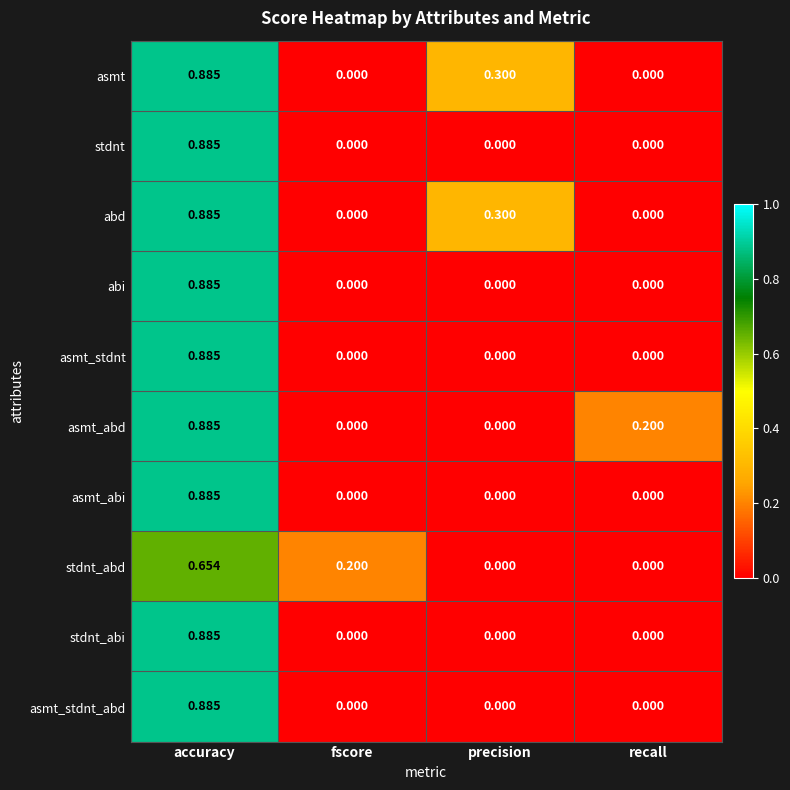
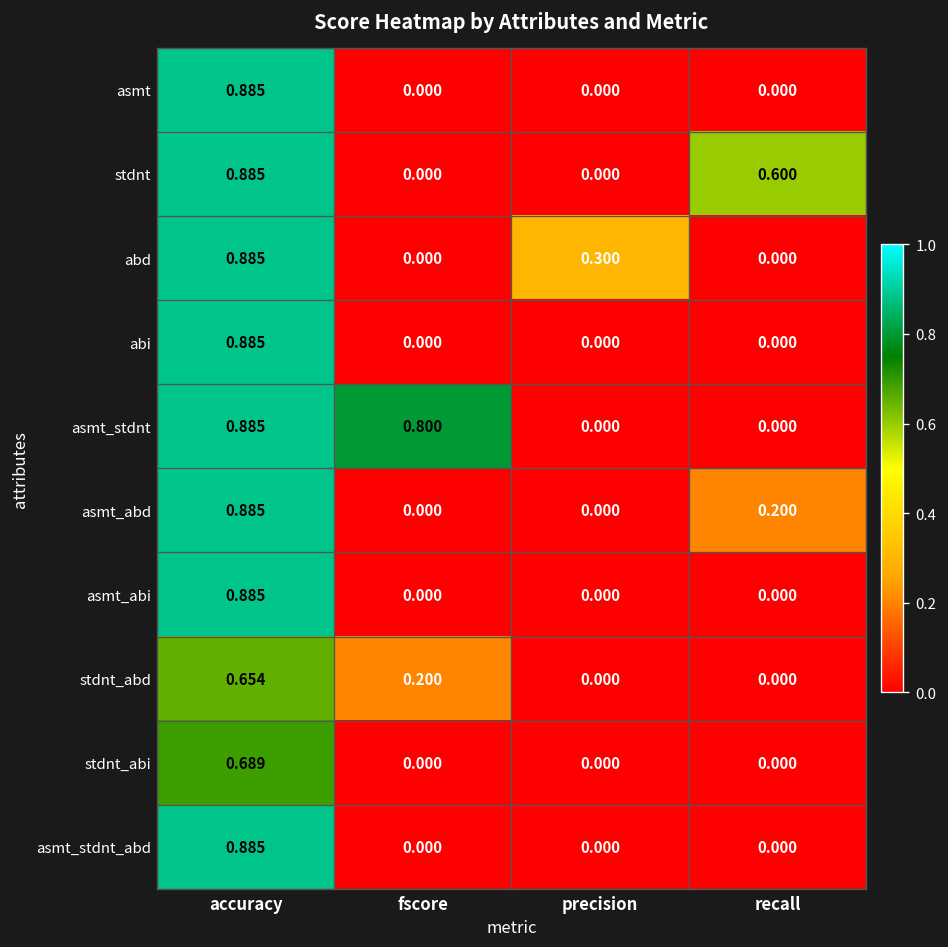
asmt, precision: 0.300 -> 0.000
stdnt, recall: 0.000 -> 0.600
asmt_stdnt, fscore: 0.000 -> 0.800
stdnt_abi, accuracy: 0.885 -> 0.689
